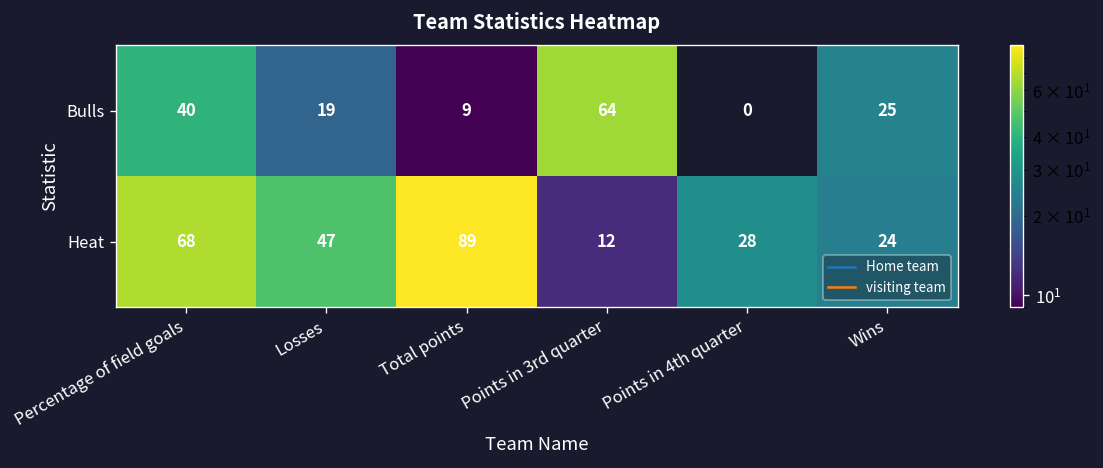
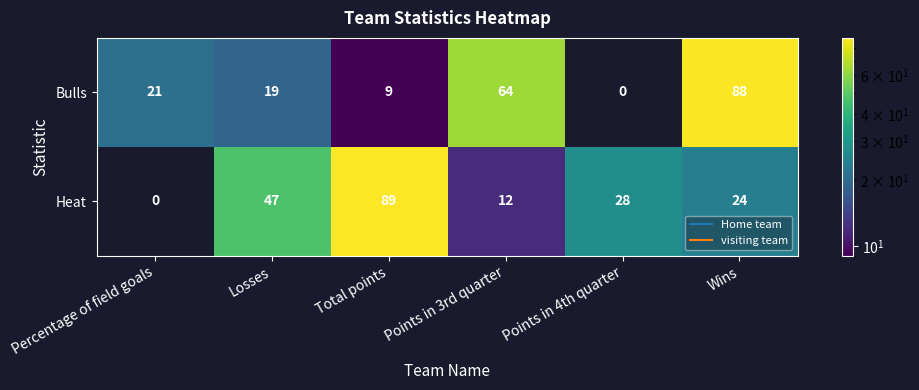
Bulls, Percentage of field goals: 40 -> 21
Bulls, Wins: 25 -> 88
Heat, Percentage of field goals: 68 -> 0
